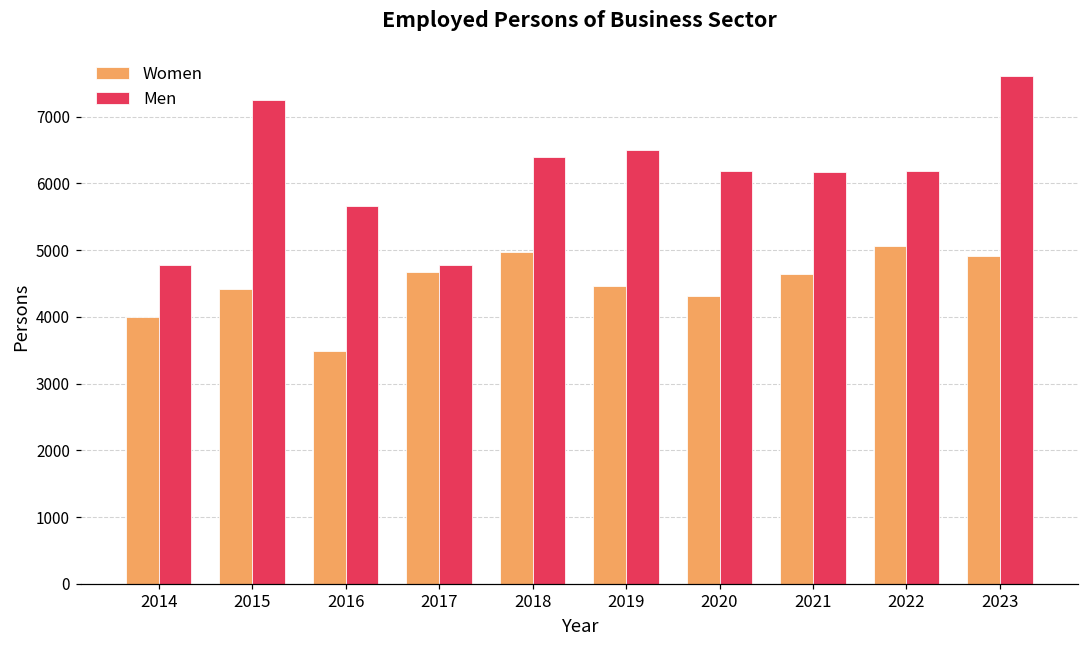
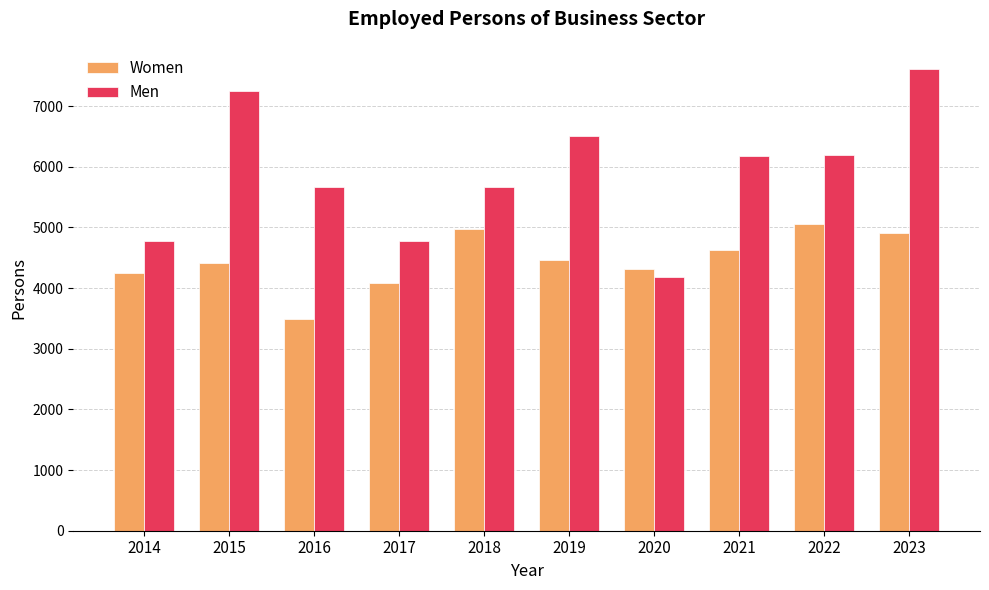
Women, 2014: 4000 -> 4300
Women, 2017: 4700 -> 4100
Men, 2018: 6400 -> 5700
Men, 2020: 6200 -> 4200
